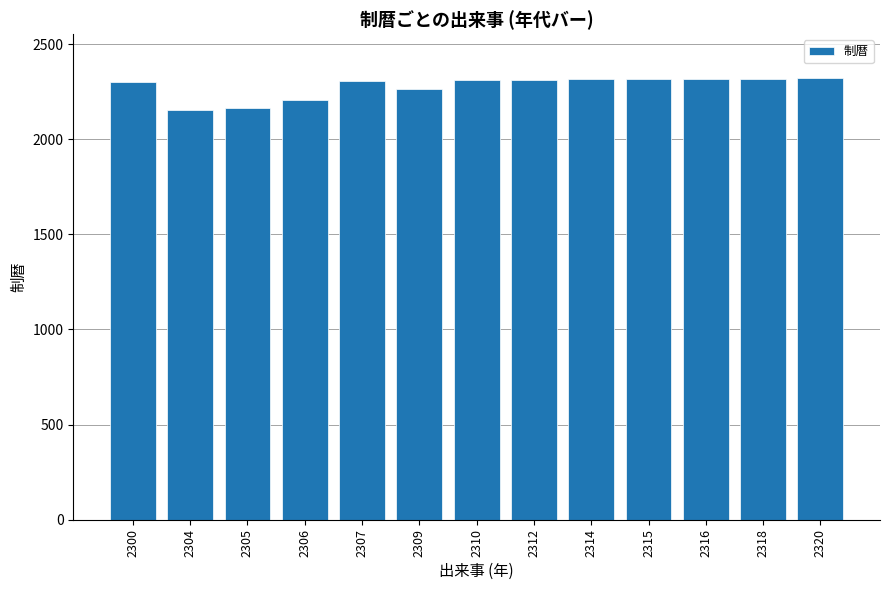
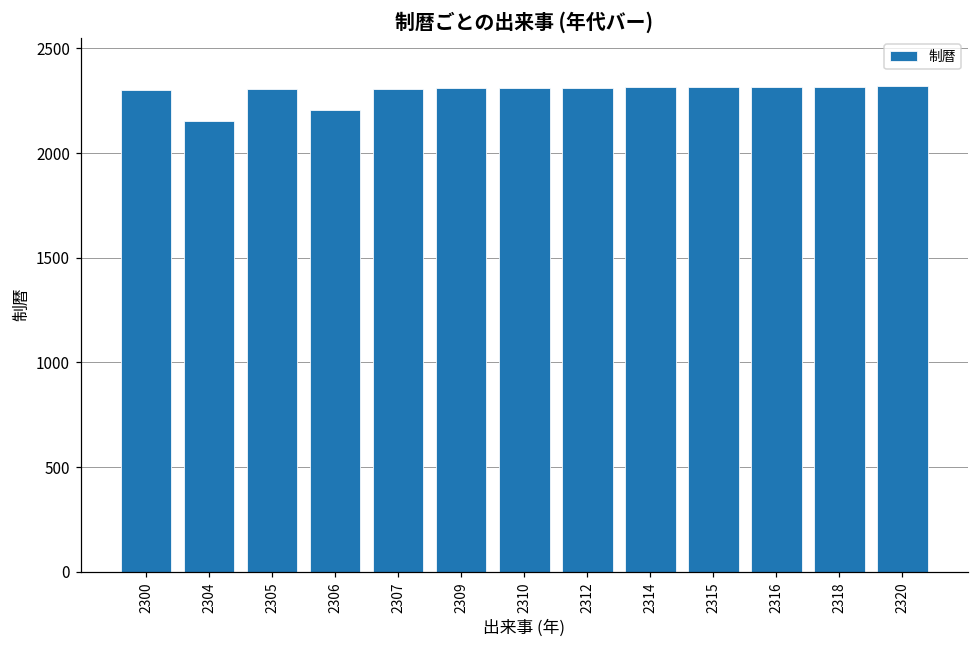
2305: 2160 -> 2310
2309: 2260 -> 2310
